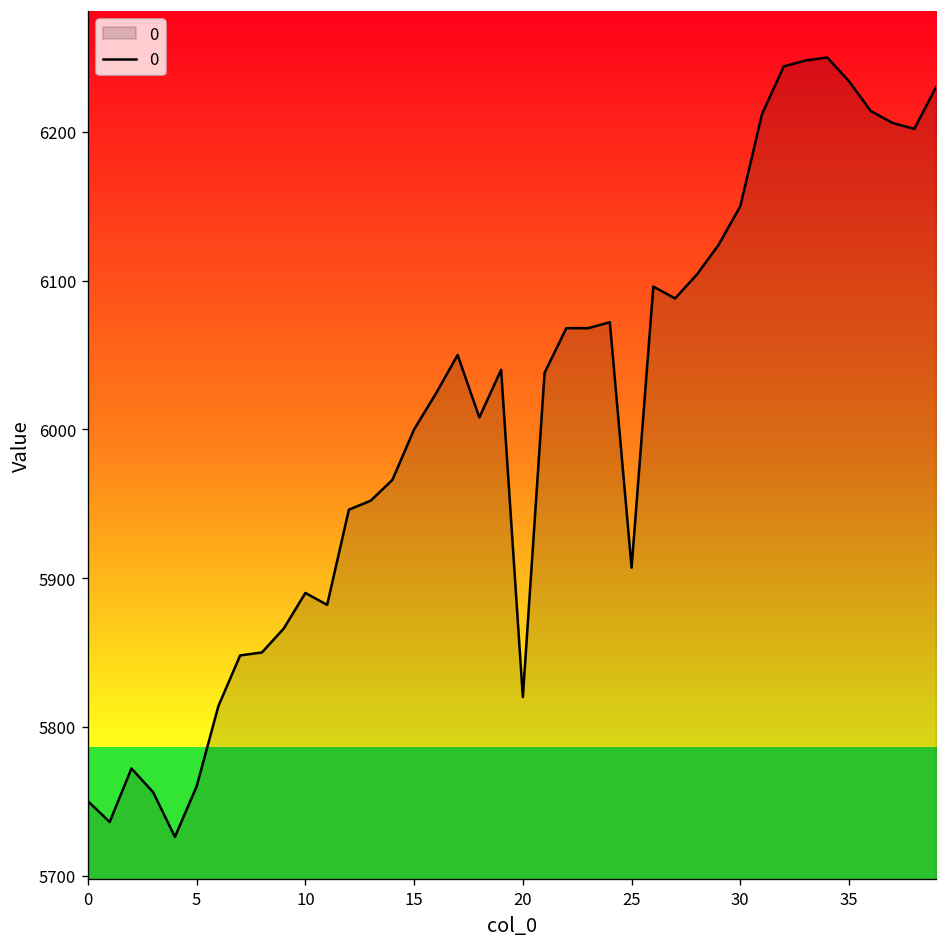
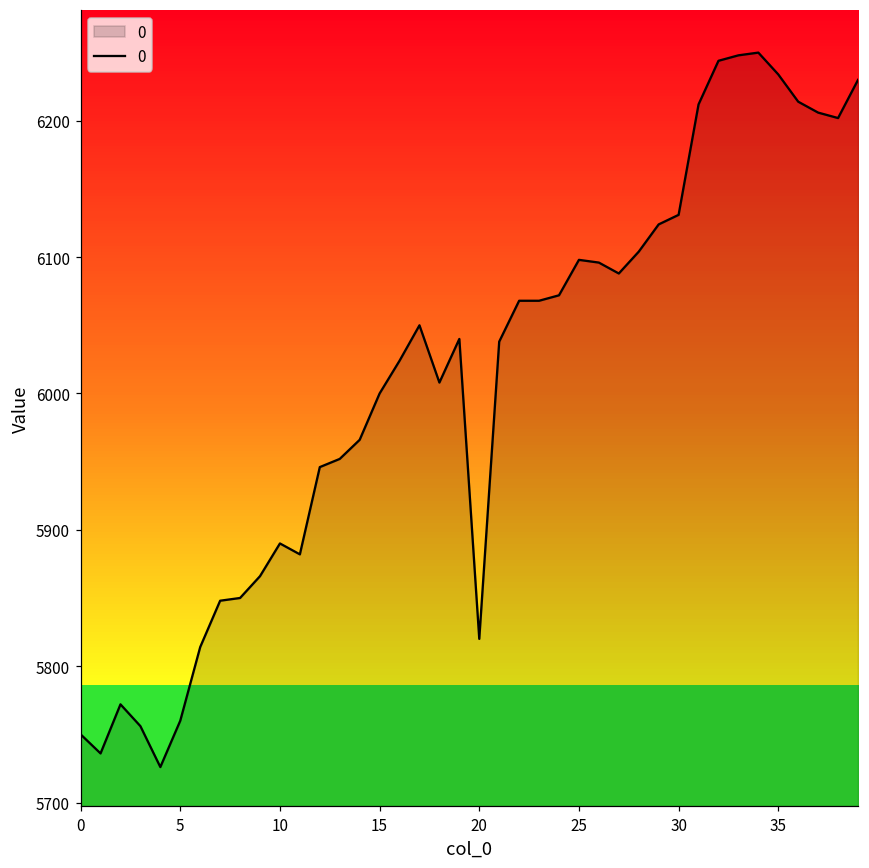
25: 5907 -> 6098
30: 6150 -> 6131
